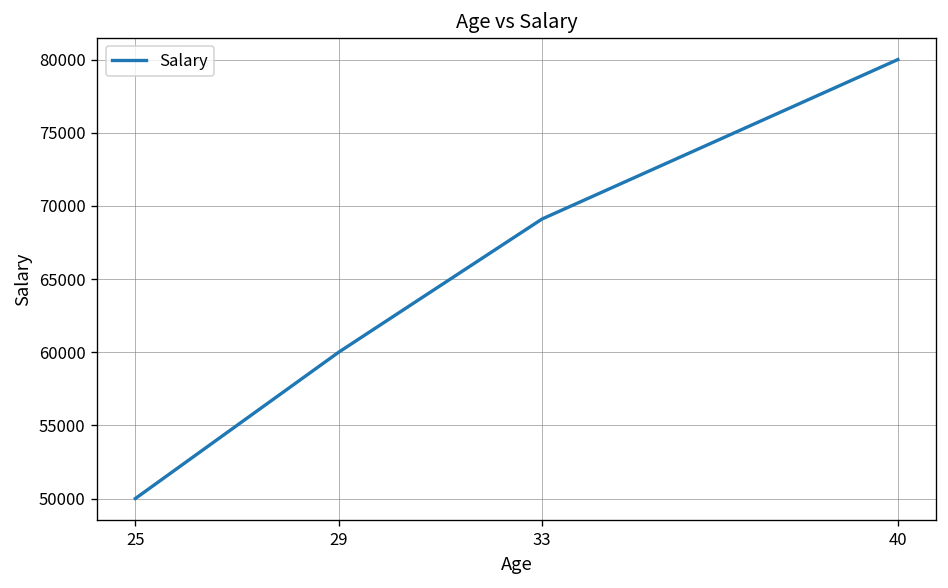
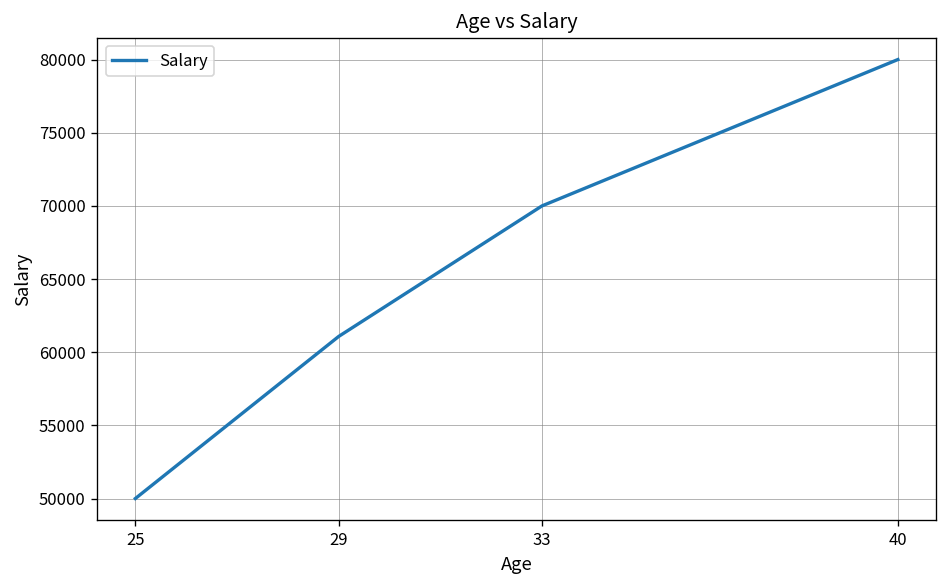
29: 60000 -> 61100
33: 69100 -> 70000
